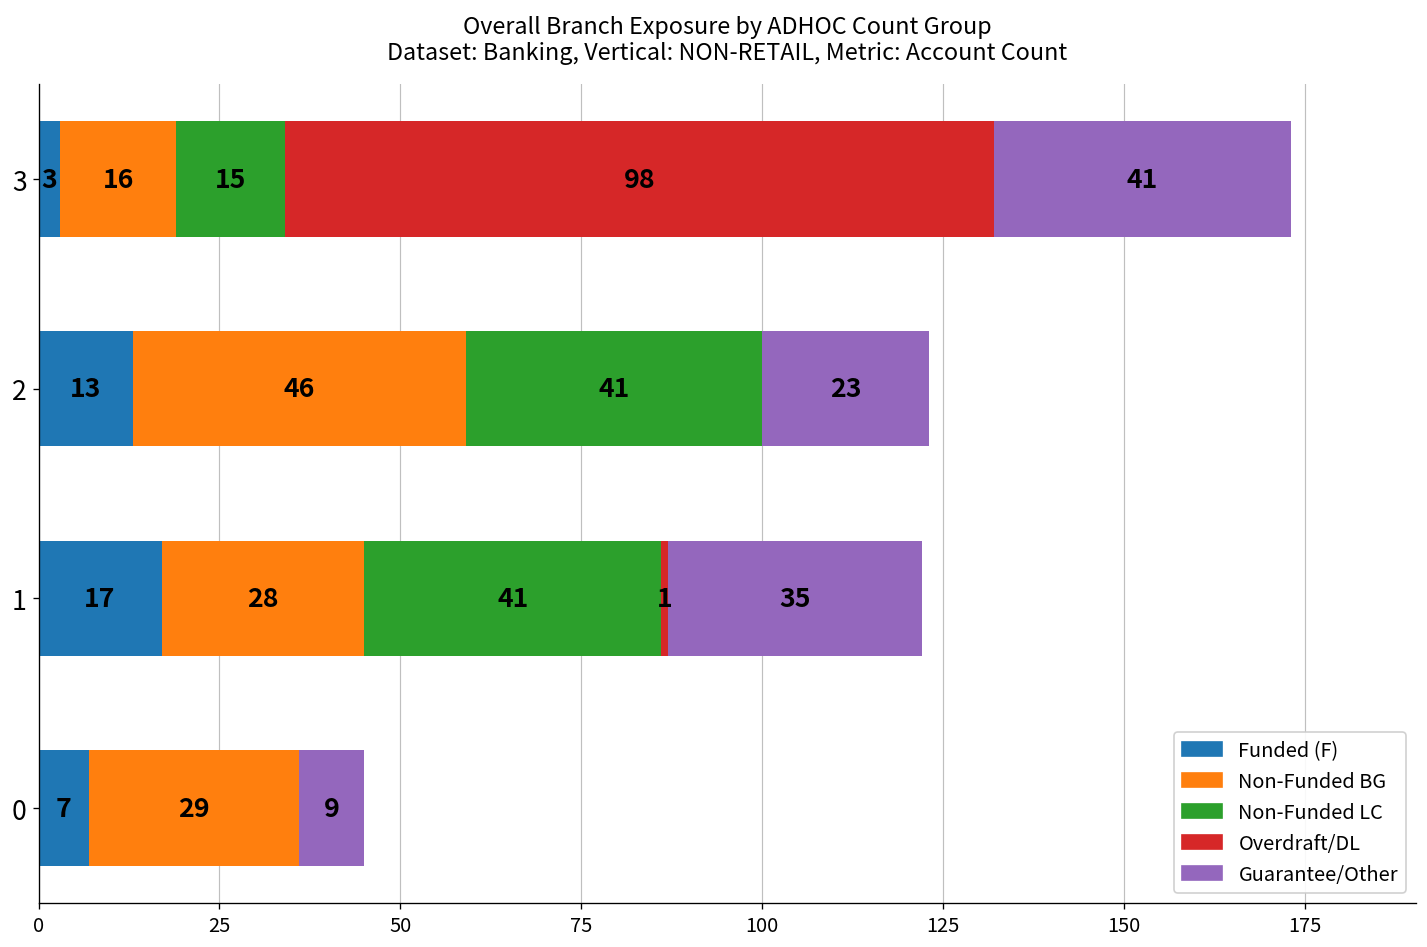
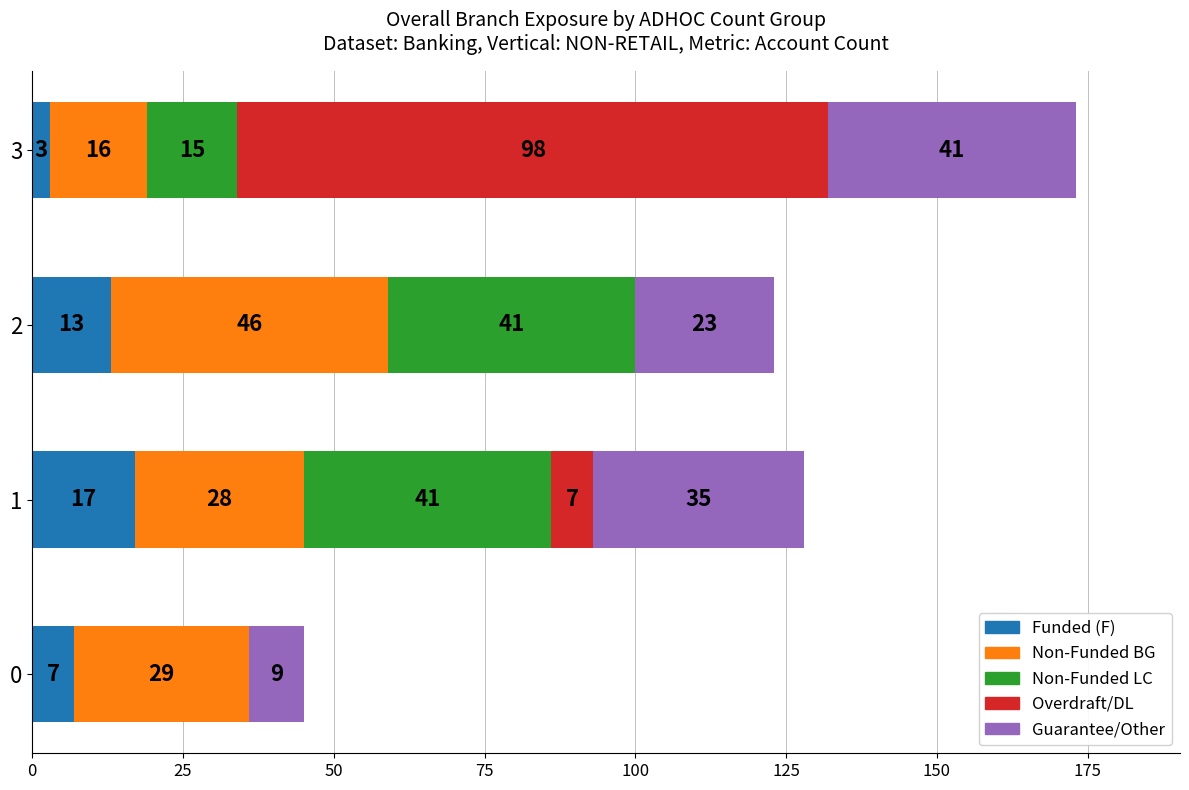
Overdraft/DL, 1: 1 -> 7
